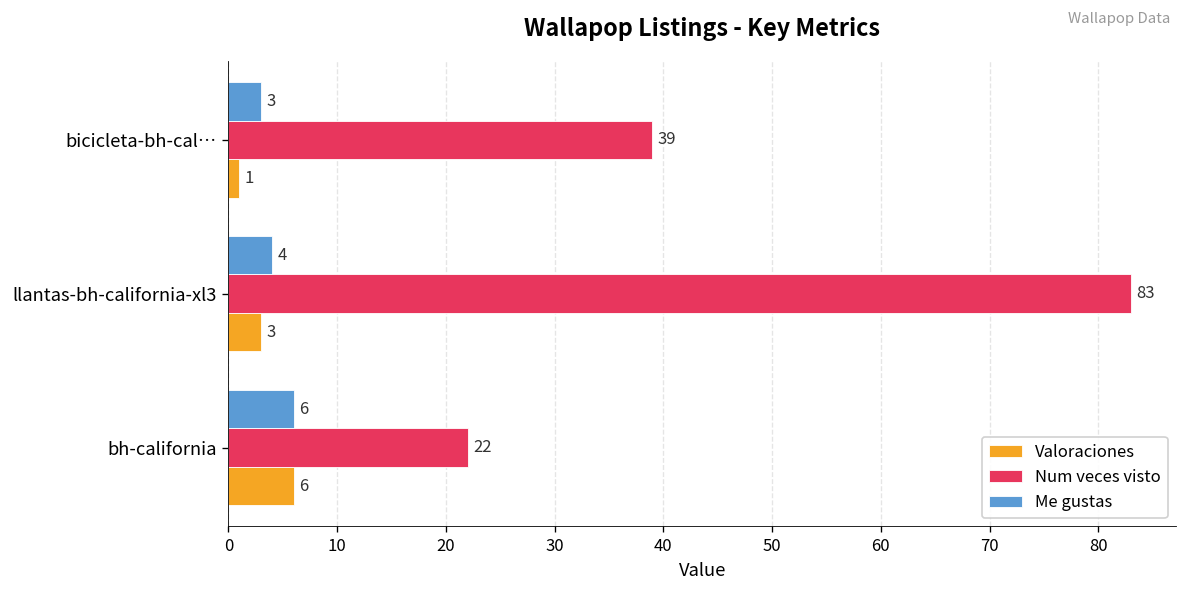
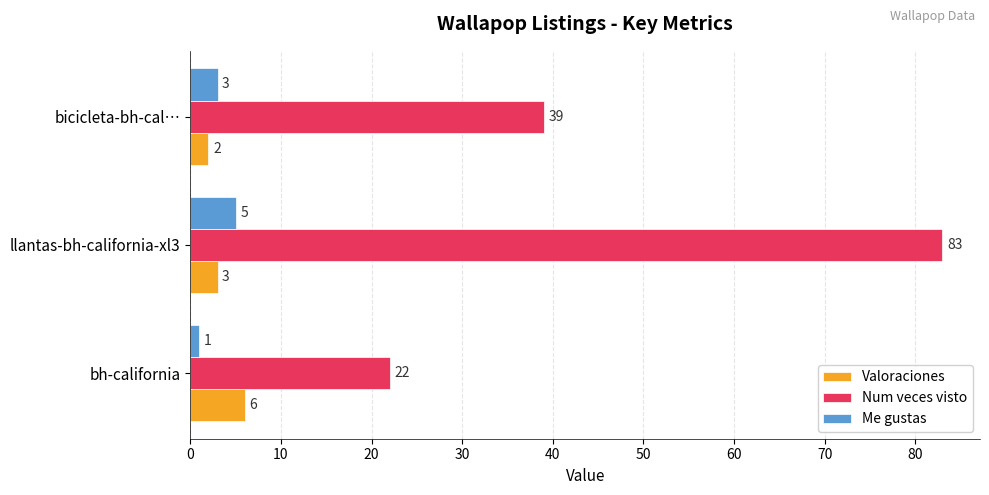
Valoraciones, bicicleta-bh-cal…: 1 -> 2
Me gustas, llantas-bh-california-xl3: 4 -> 5
Me gustas, bh-california: 6 -> 1
